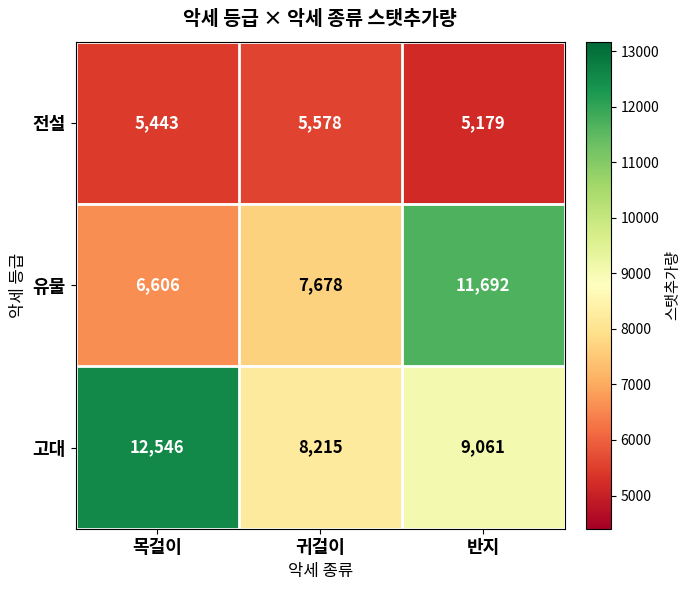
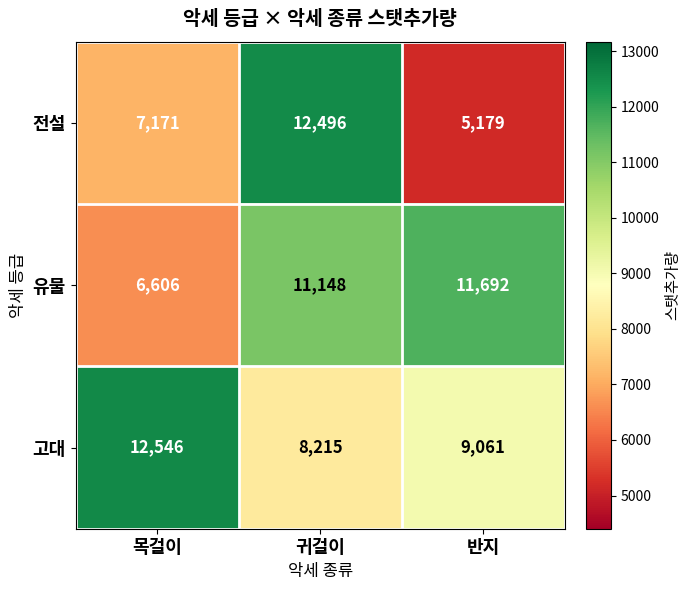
전설, 목걸이: 5,443 -> 7,171
전설, 귀걸이: 5,578 -> 12,496
유물, 귀걸이: 7,678 -> 11,148
